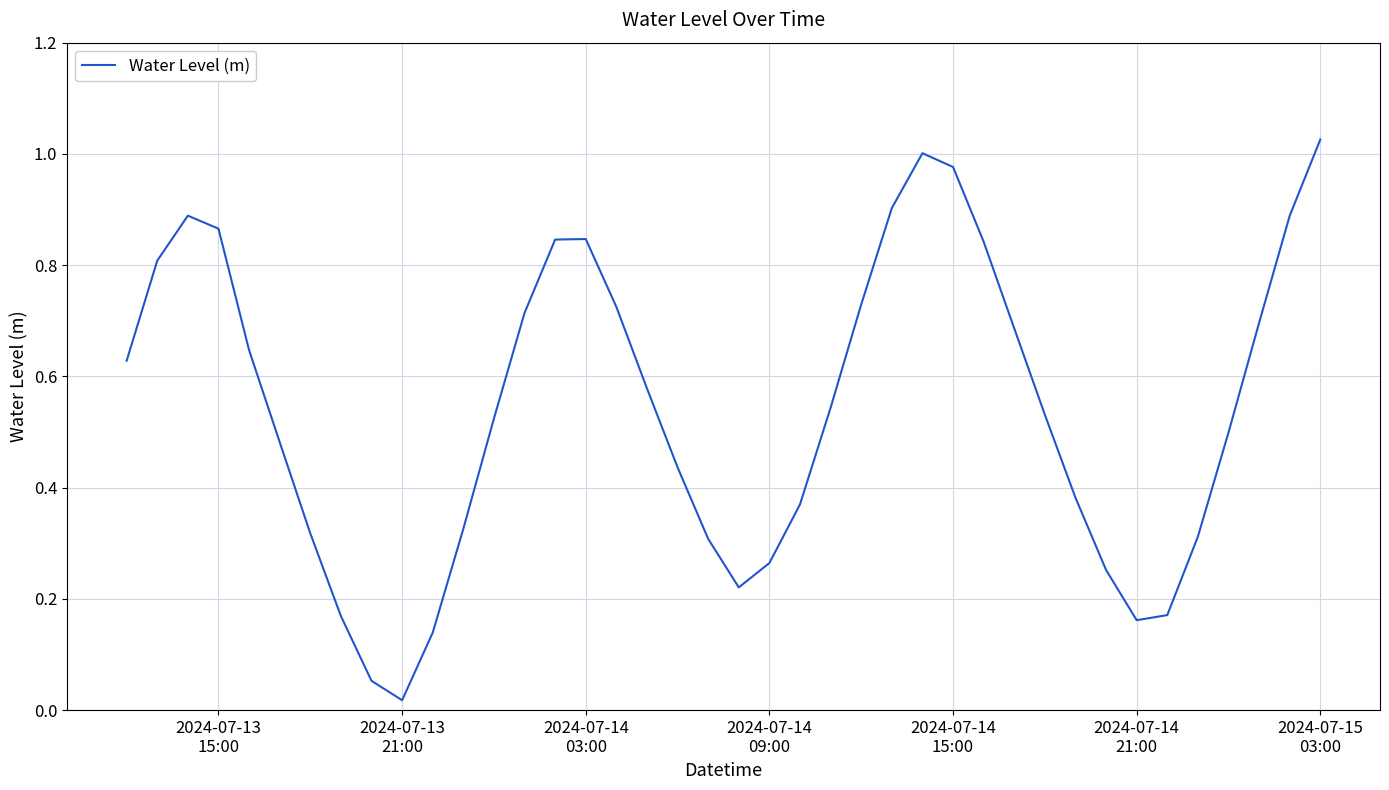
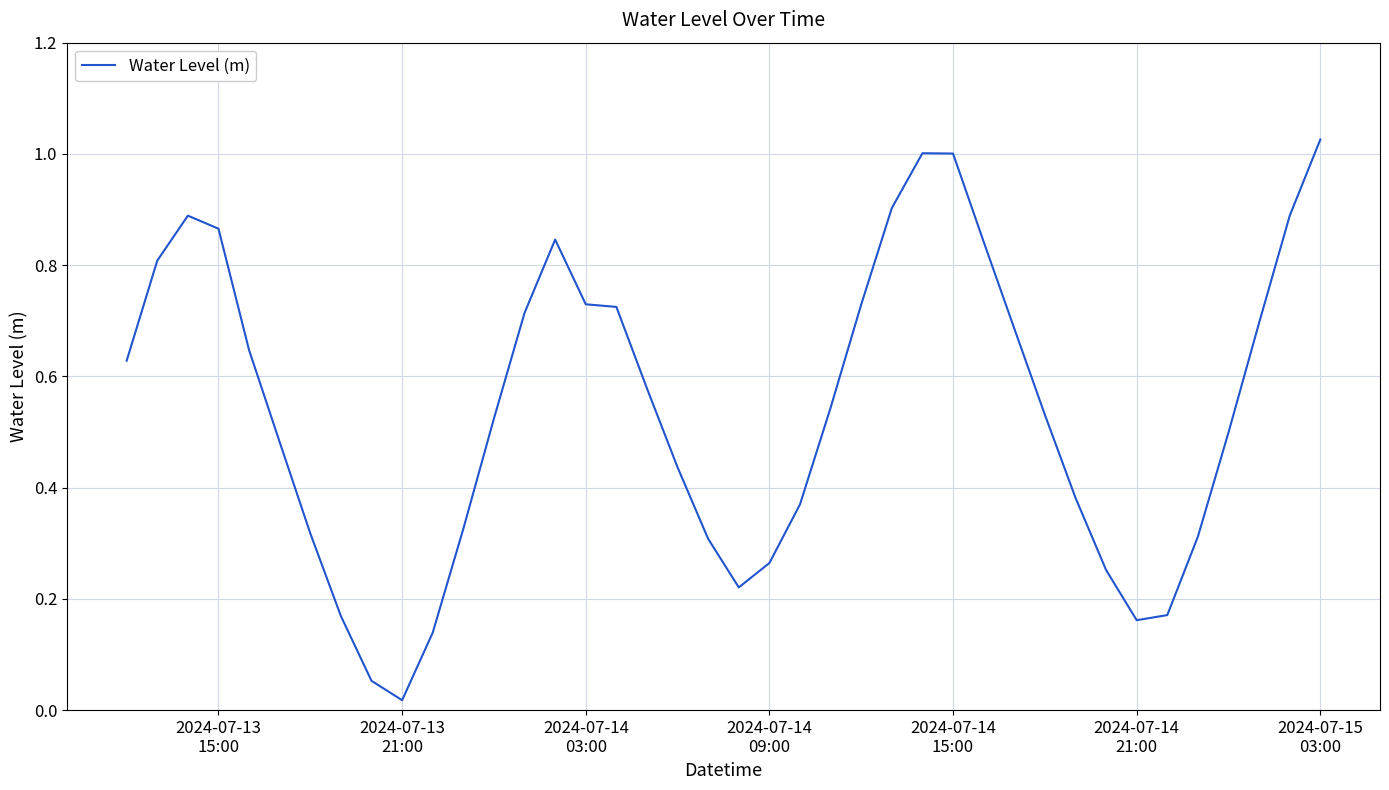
2024-07-14 03:00: 0.85 -> 0.73
2024-07-14 15:00: 0.98 -> 1.00
